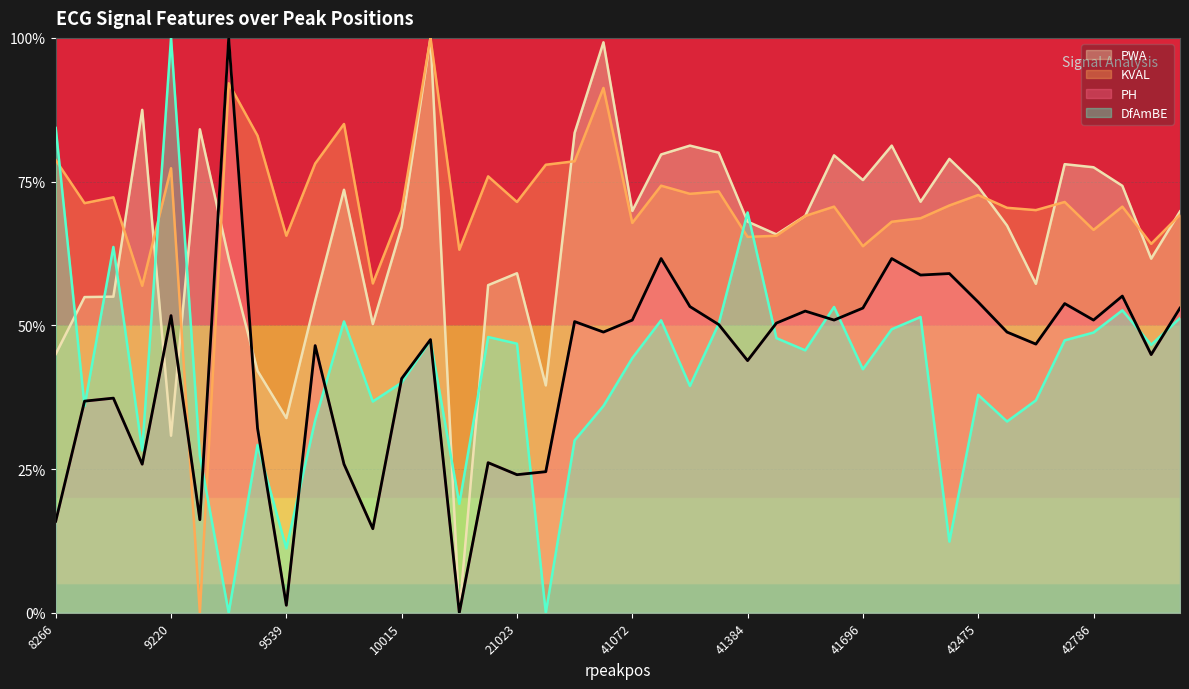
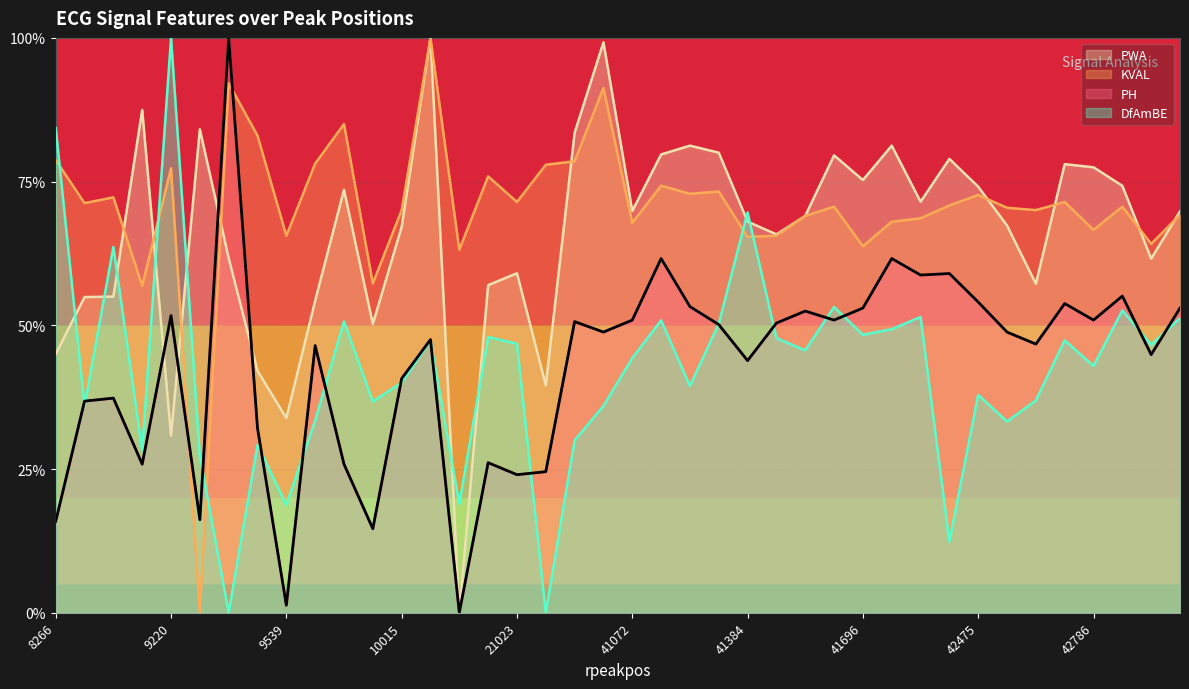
DfAmBE, 9539: 11% -> 19%
DfAmBE, 41696: 42% -> 48%
DfAmBE, 42786: 49% -> 43%
